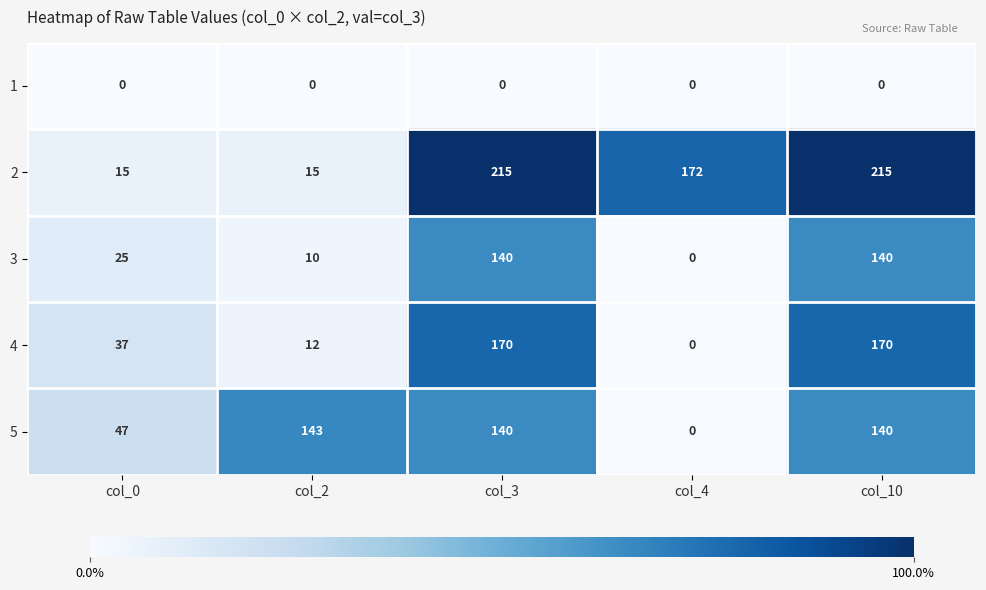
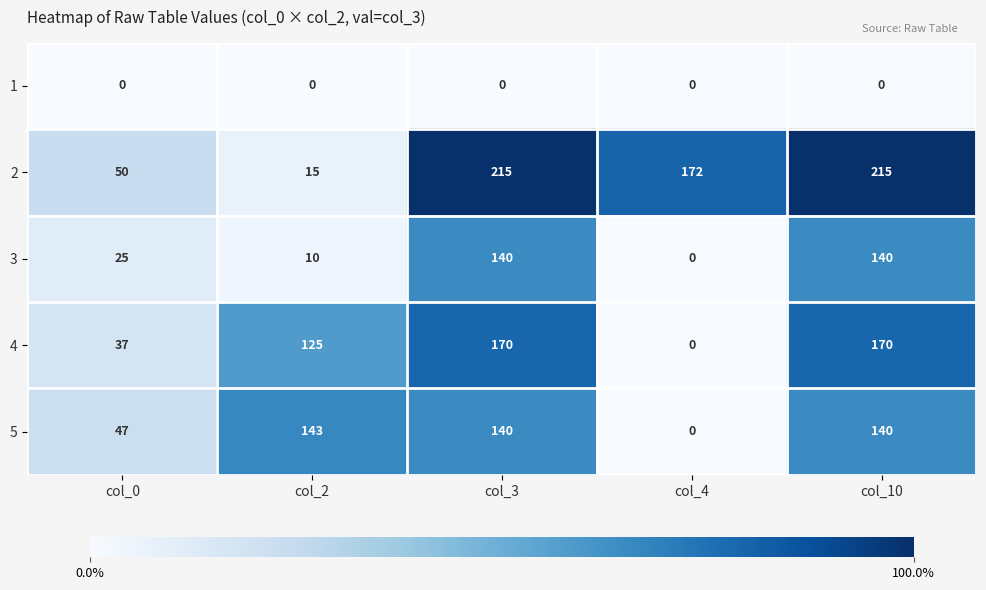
2, col_0: 15 -> 50
4, col_2: 12 -> 125
